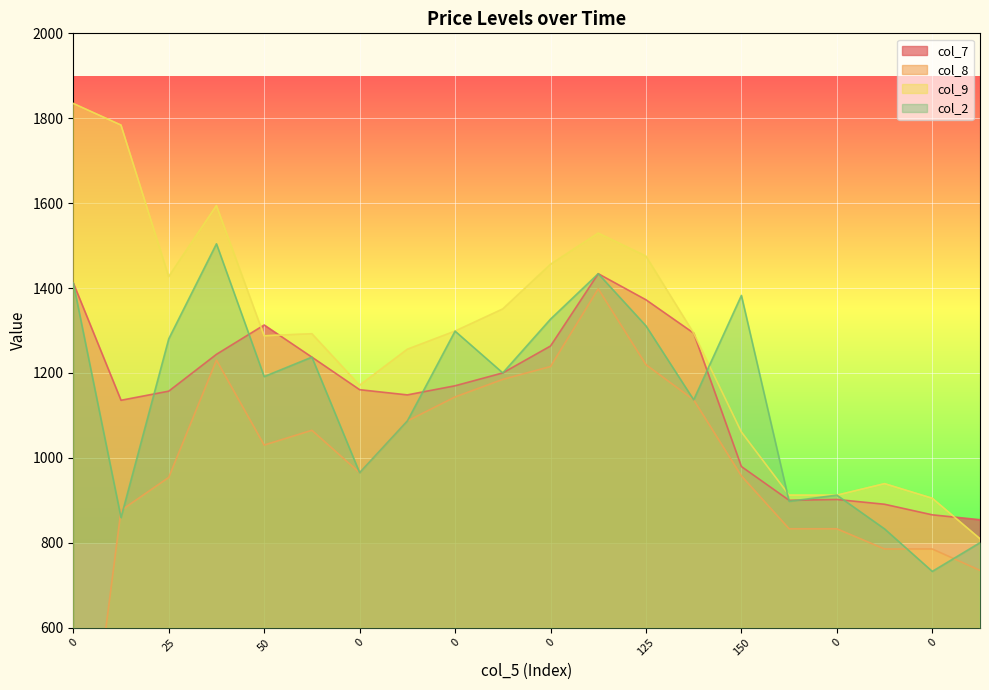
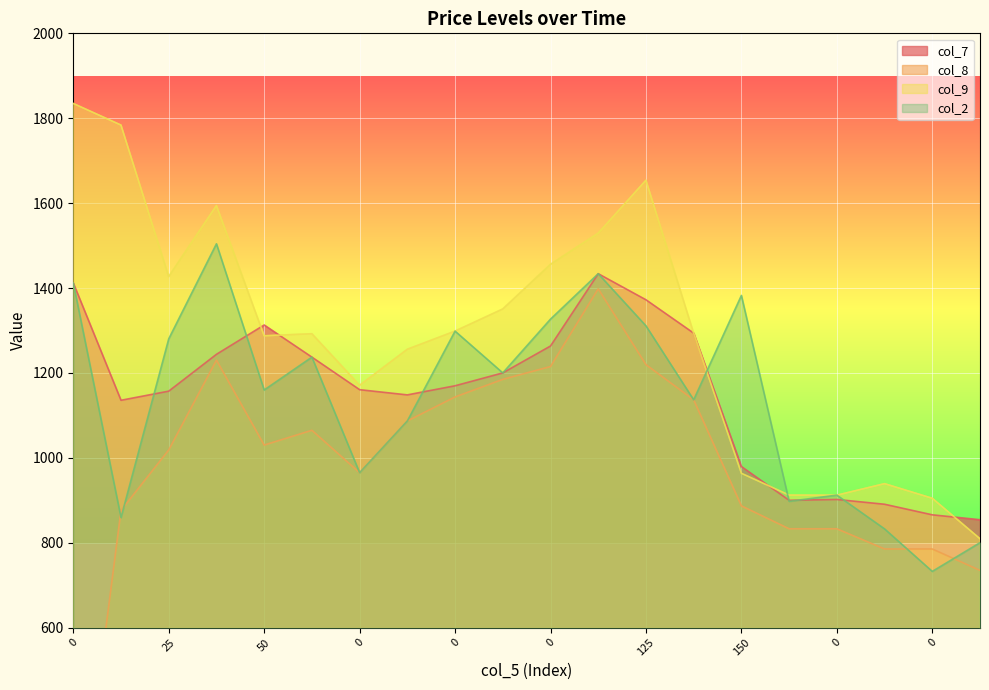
col_8, 25: 950 -> 1020
col_2, 50: 1190 -> 1160
col_9, 125: 1480 -> 1650
col_8, 150: 960 -> 890
col_9, 150: 1060 -> 960
